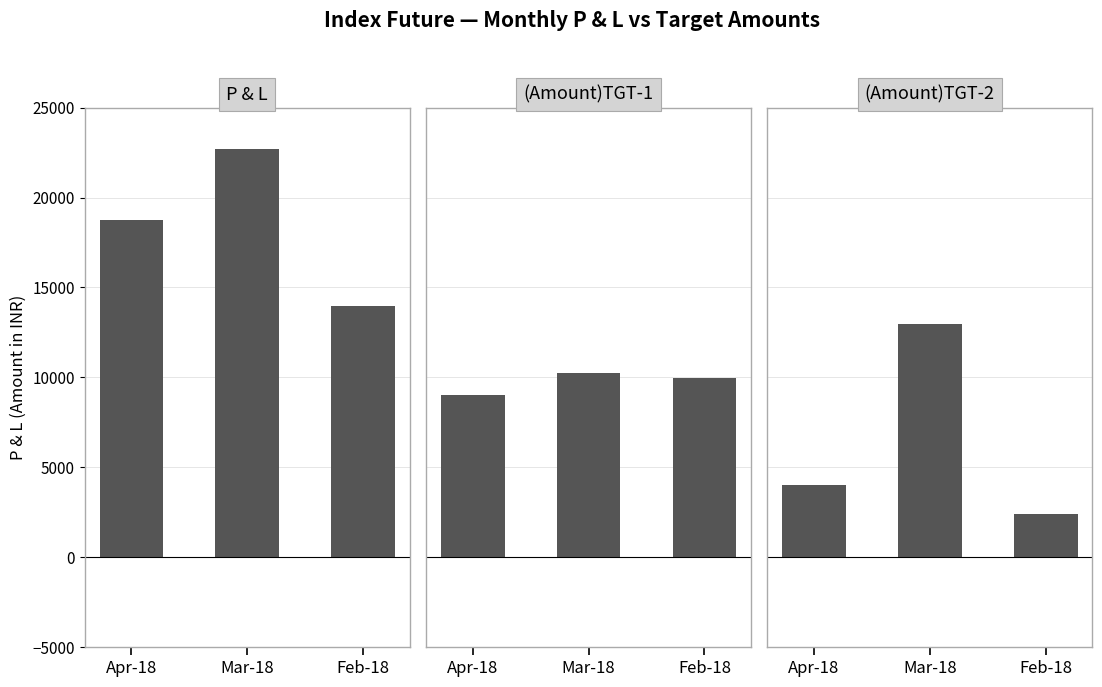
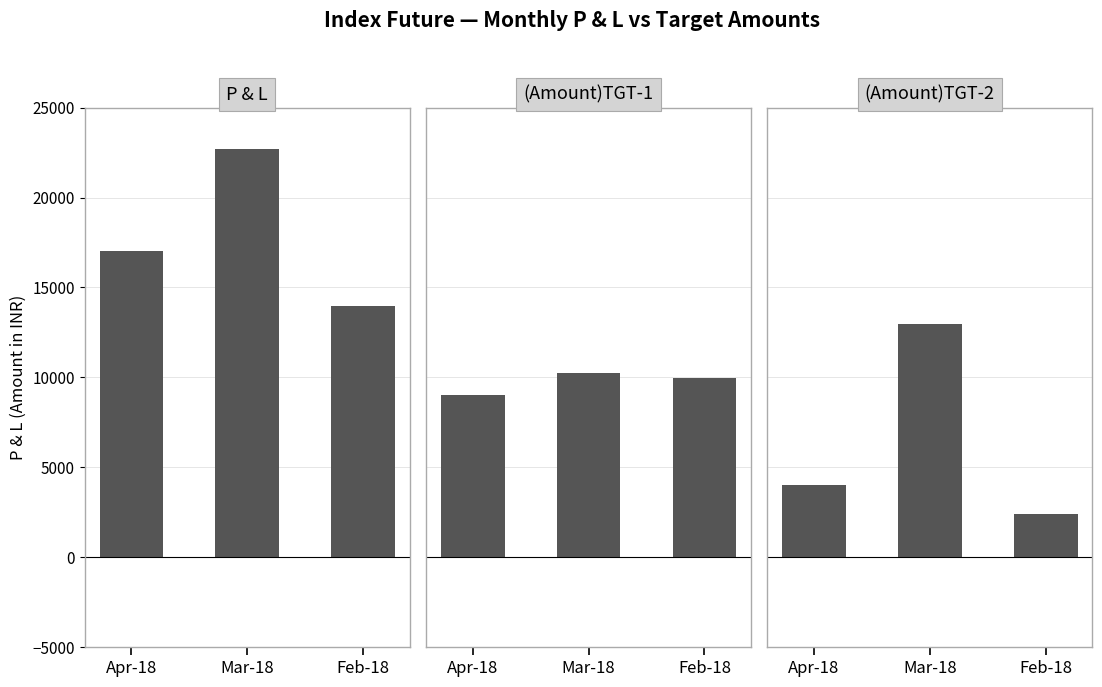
P & L, Apr-18: 18700 -> 17000
